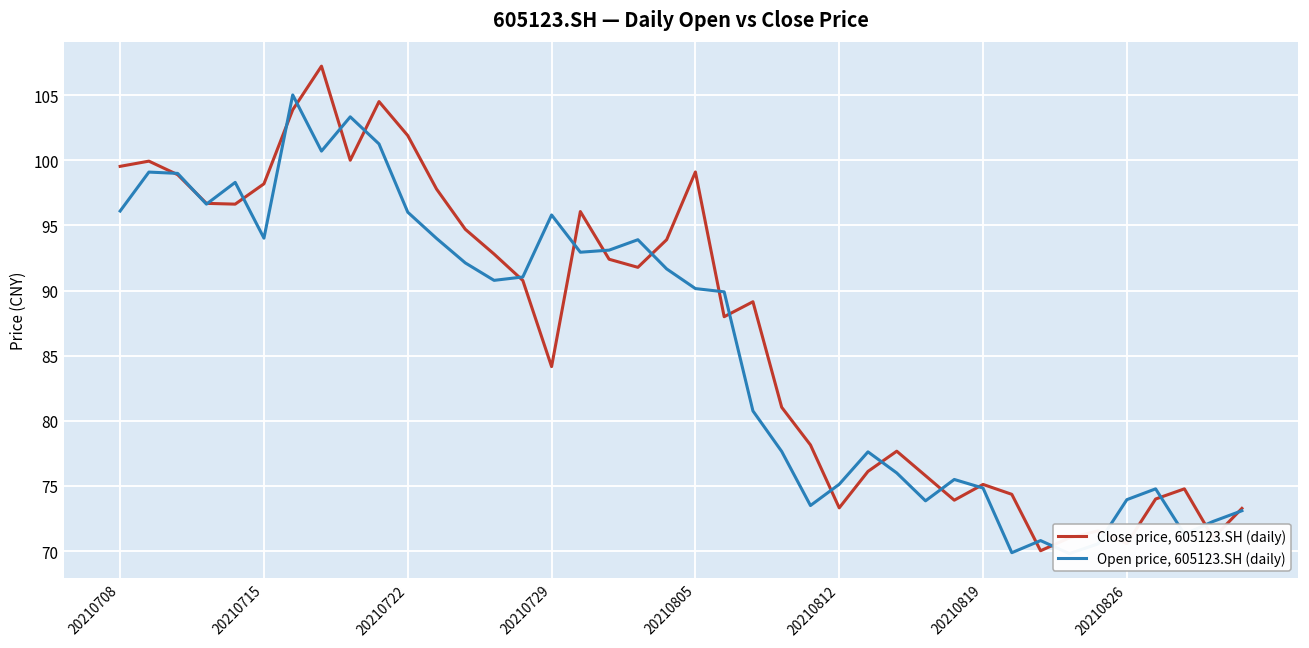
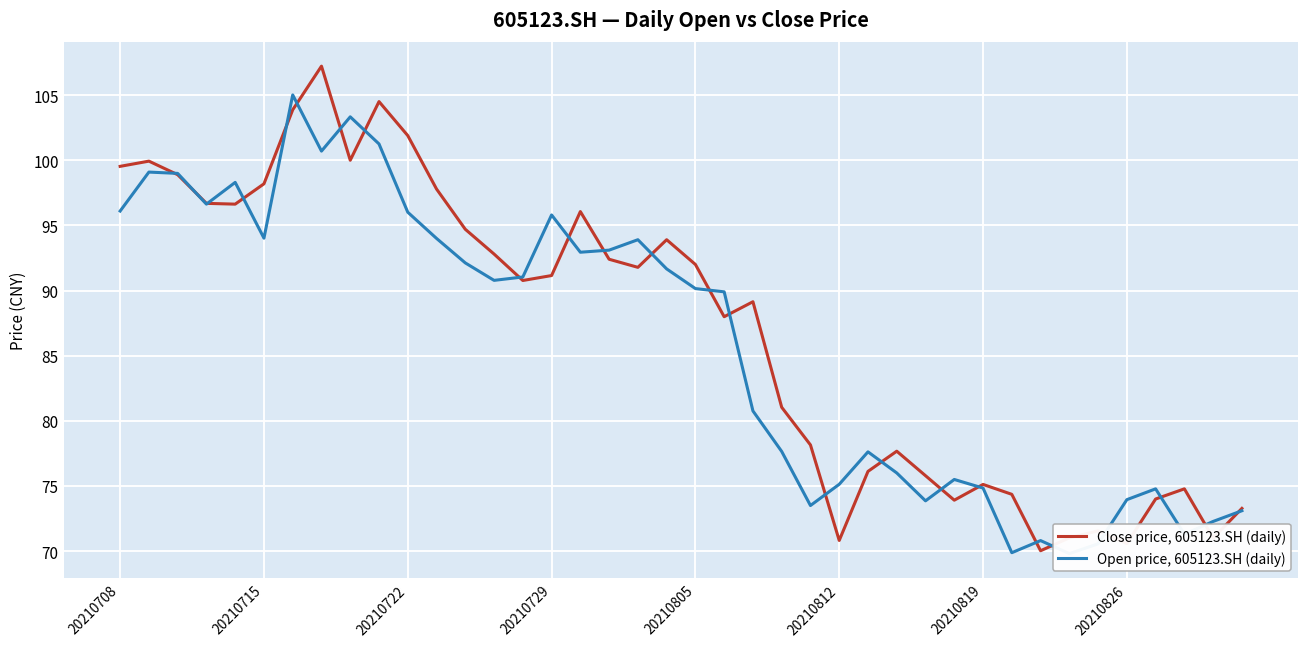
Close price, 605123.SH (daily), 20210729: 84.2 -> 91.2
Close price, 605123.SH (daily), 20210805: 99.1 -> 92.0
Close price, 605123.SH (daily), 20210812: 73.3 -> 70.8
